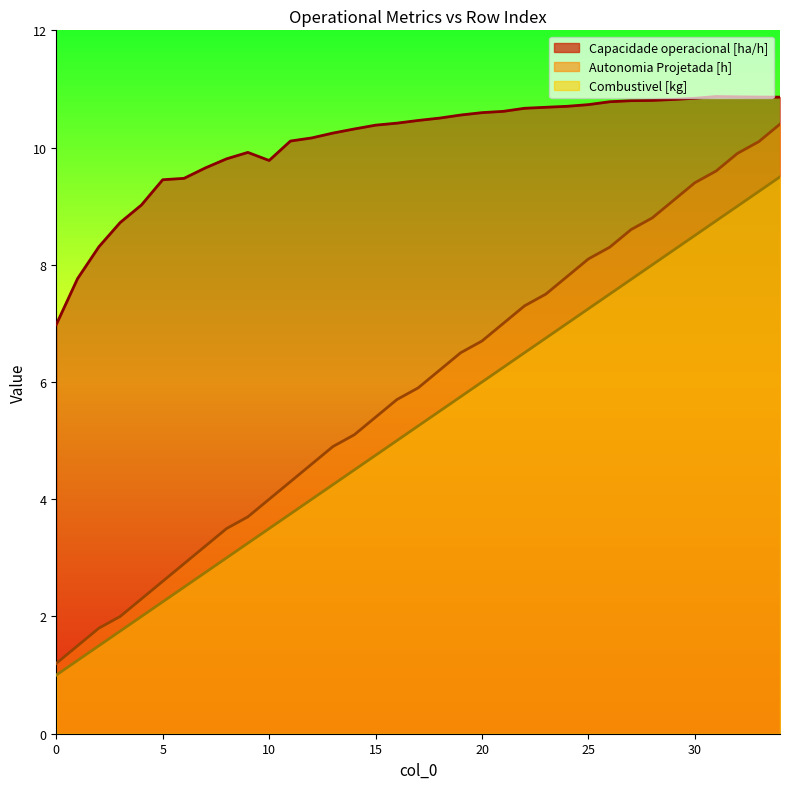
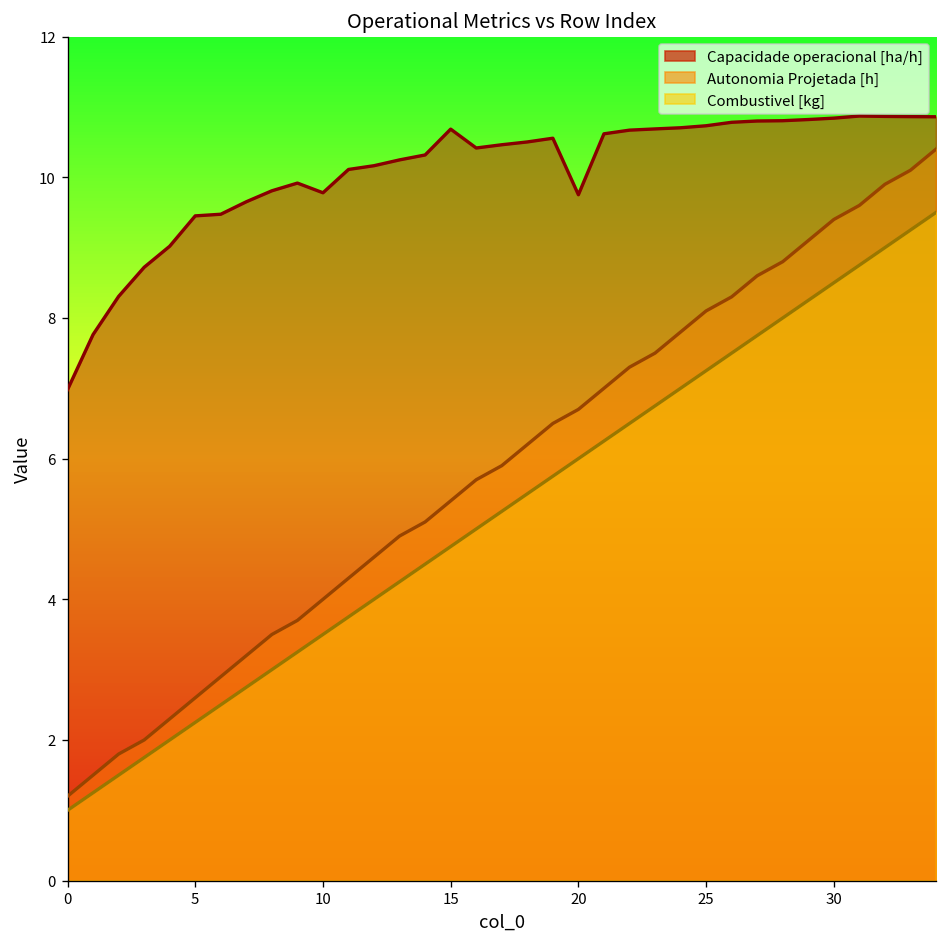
Capacidade operacional [ha/h], 15: 10.4 -> 10.7
Capacidade operacional [ha/h], 20: 10.6 -> 9.8
